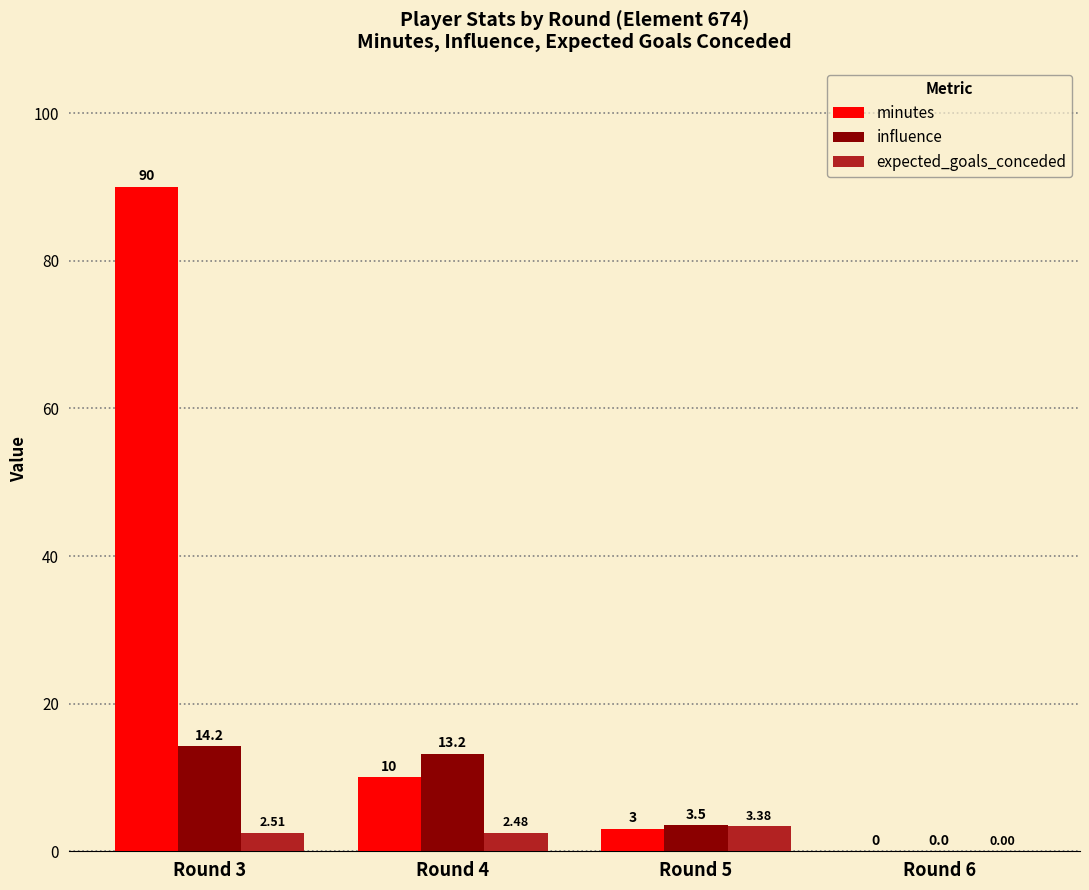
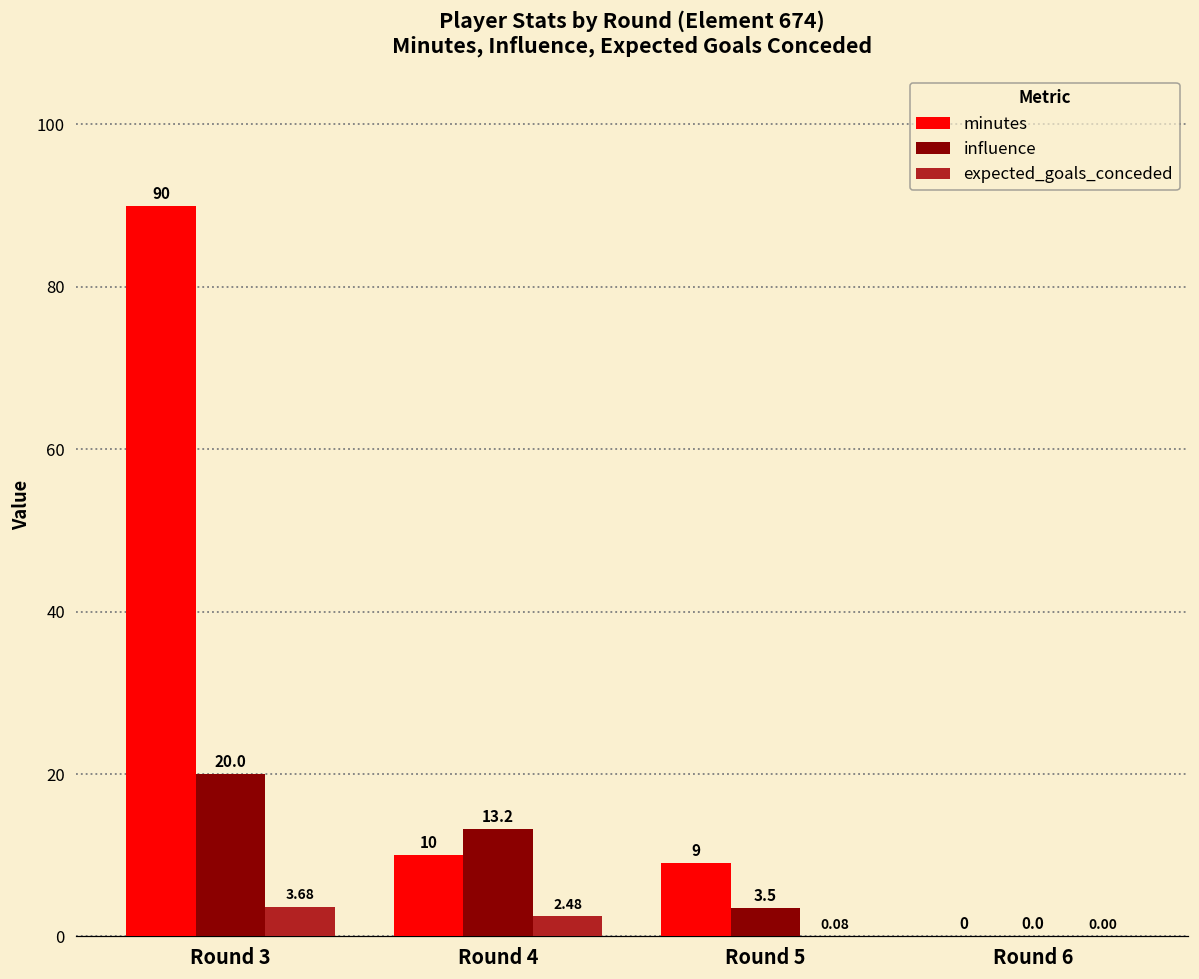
influence, Round 3: 14.2 -> 20.0
expected_goals_conceded, Round 3: 2.51 -> 3.68
minutes, Round 5: 3 -> 9
expected_goals_conceded, Round 5: 3.38 -> 0.08
